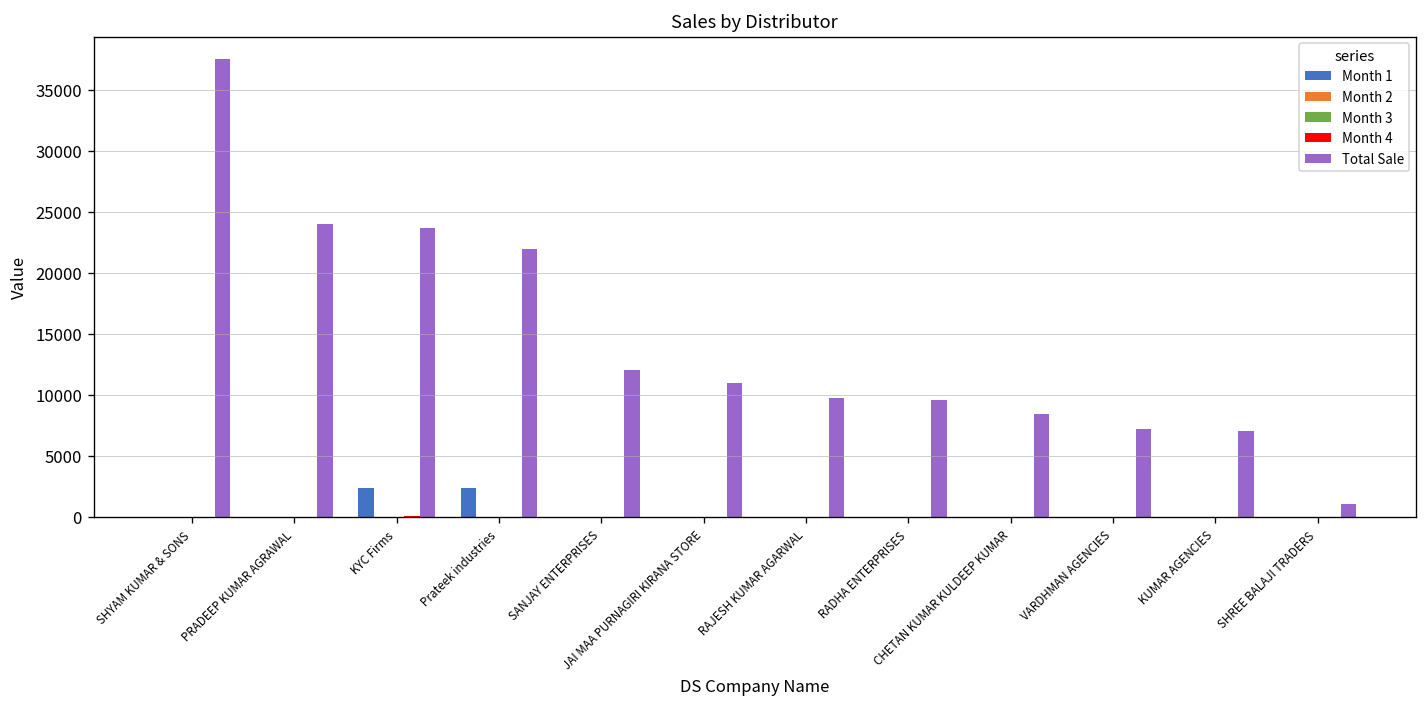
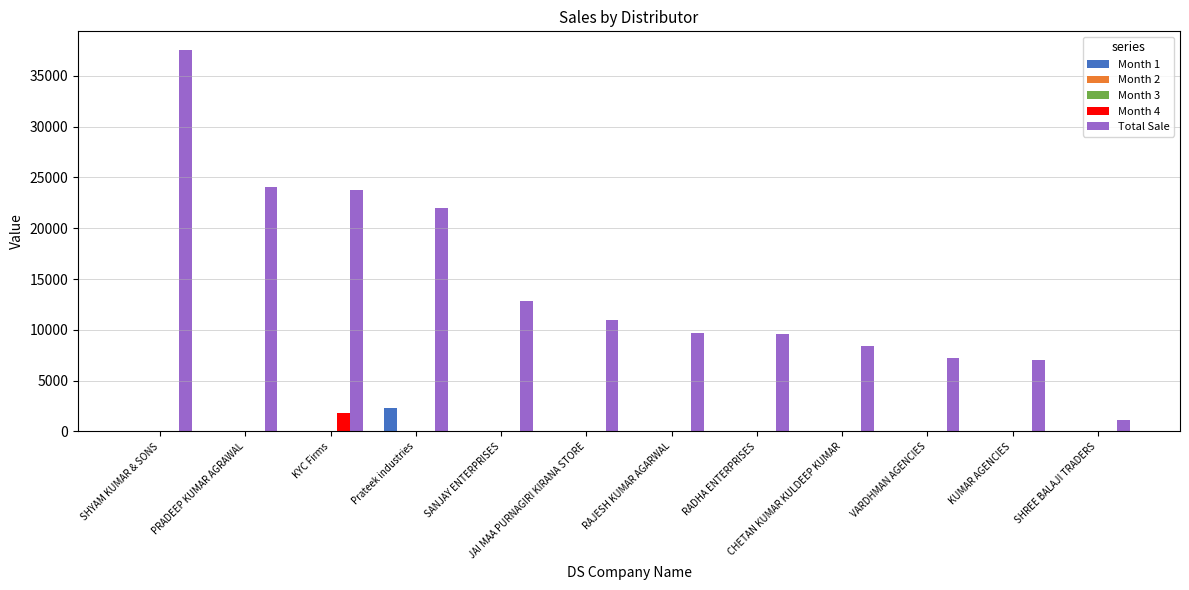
Month 1, KYC Firms: 2400 -> 0
Month 4, KYC Firms: 100 -> 1800
Total Sale, SANJAY ENTERPRISES: 12000 -> 12800
